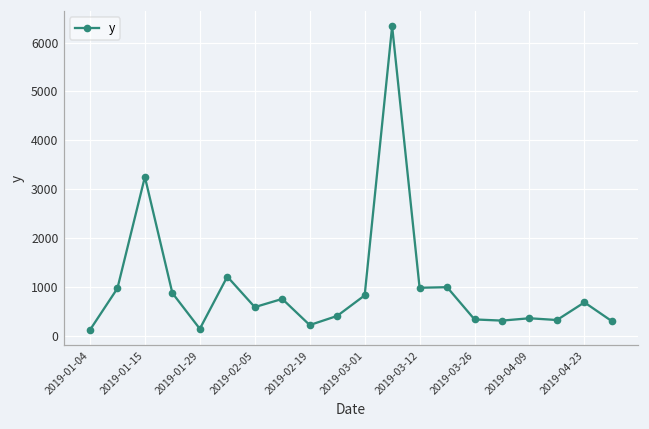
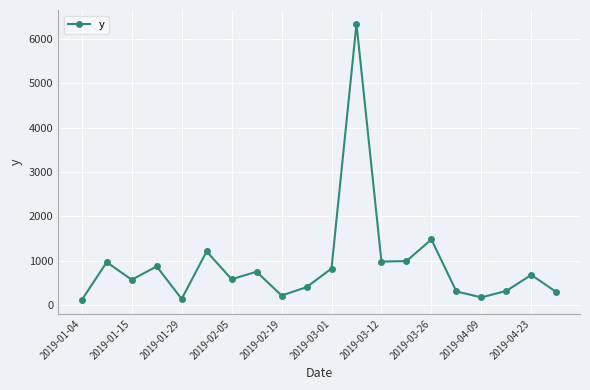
2019-01-15: 3300 -> 600
2019-03-26: 300 -> 1500
2019-04-09: 400 -> 200
